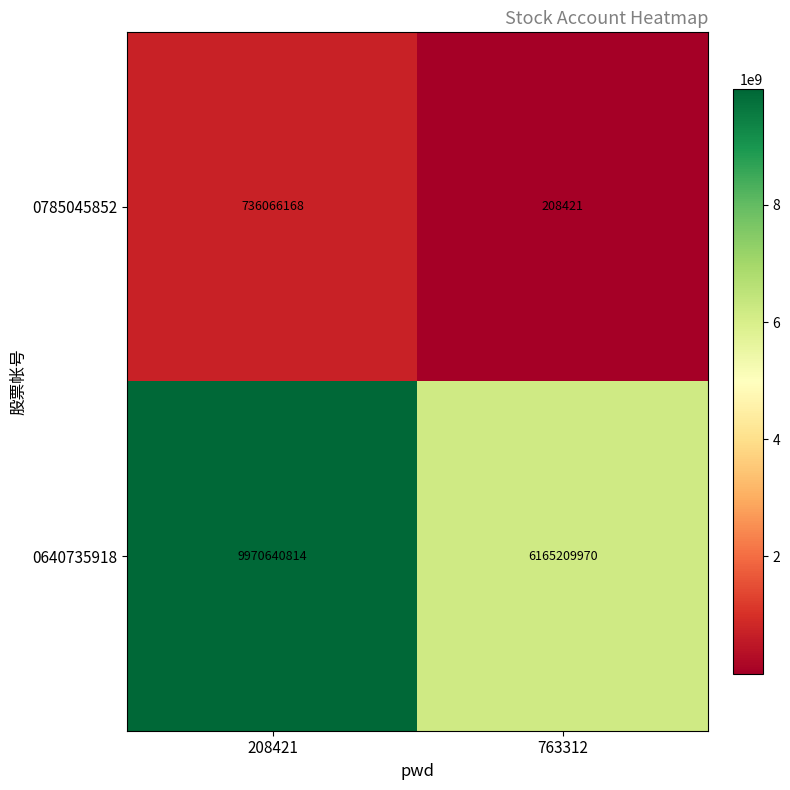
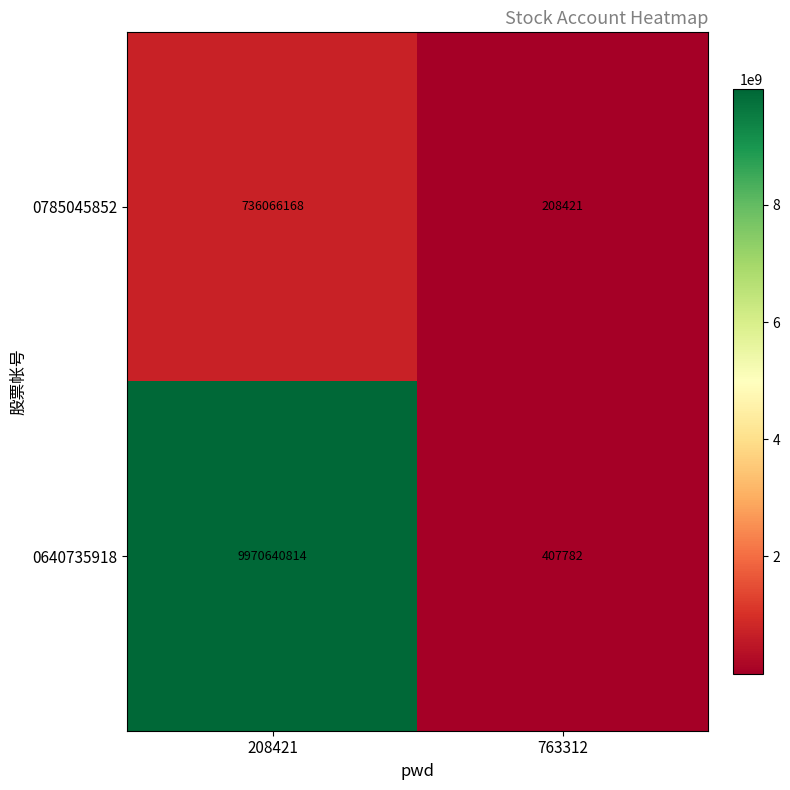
0640735918, 763312: 6165209970 -> 407782
